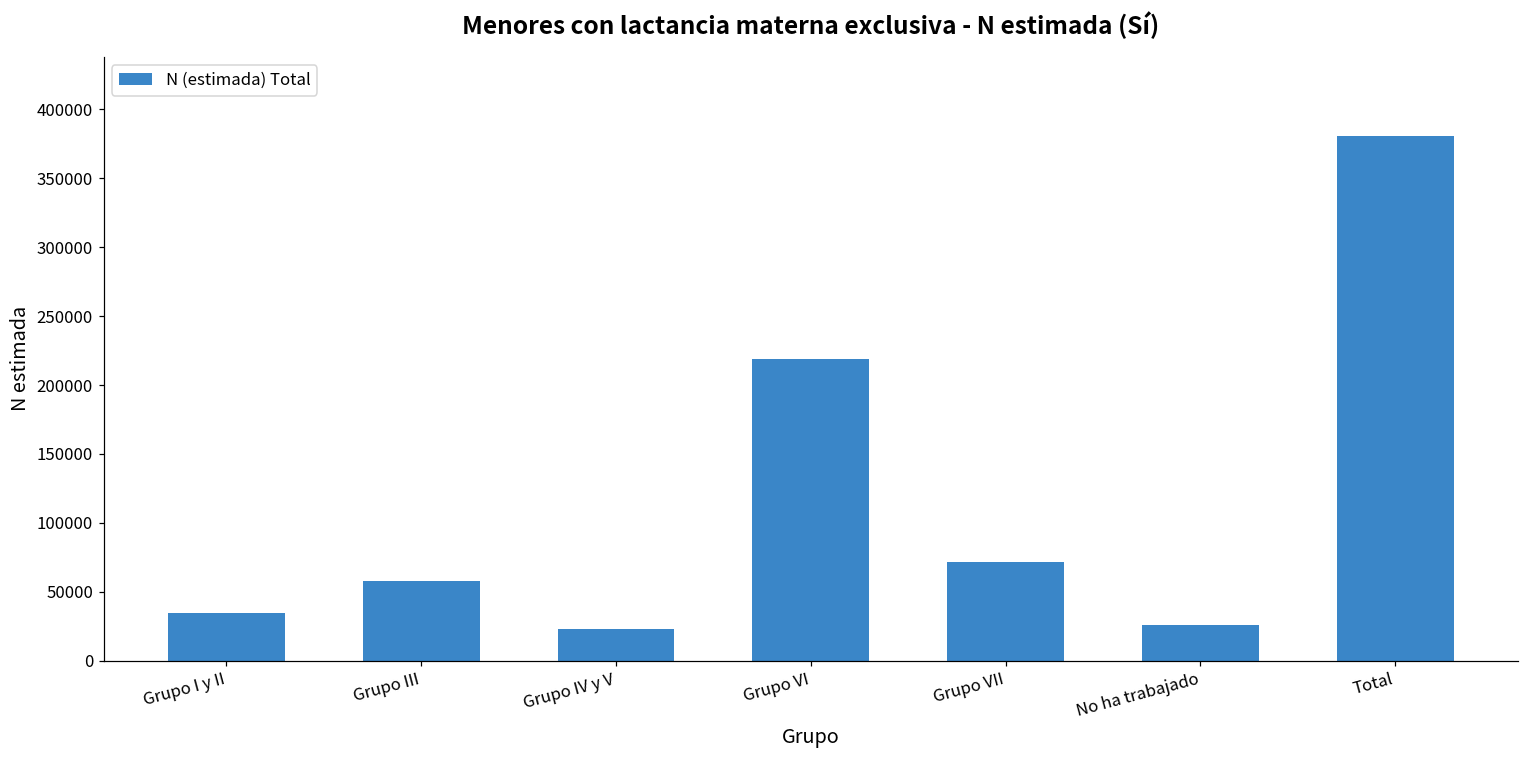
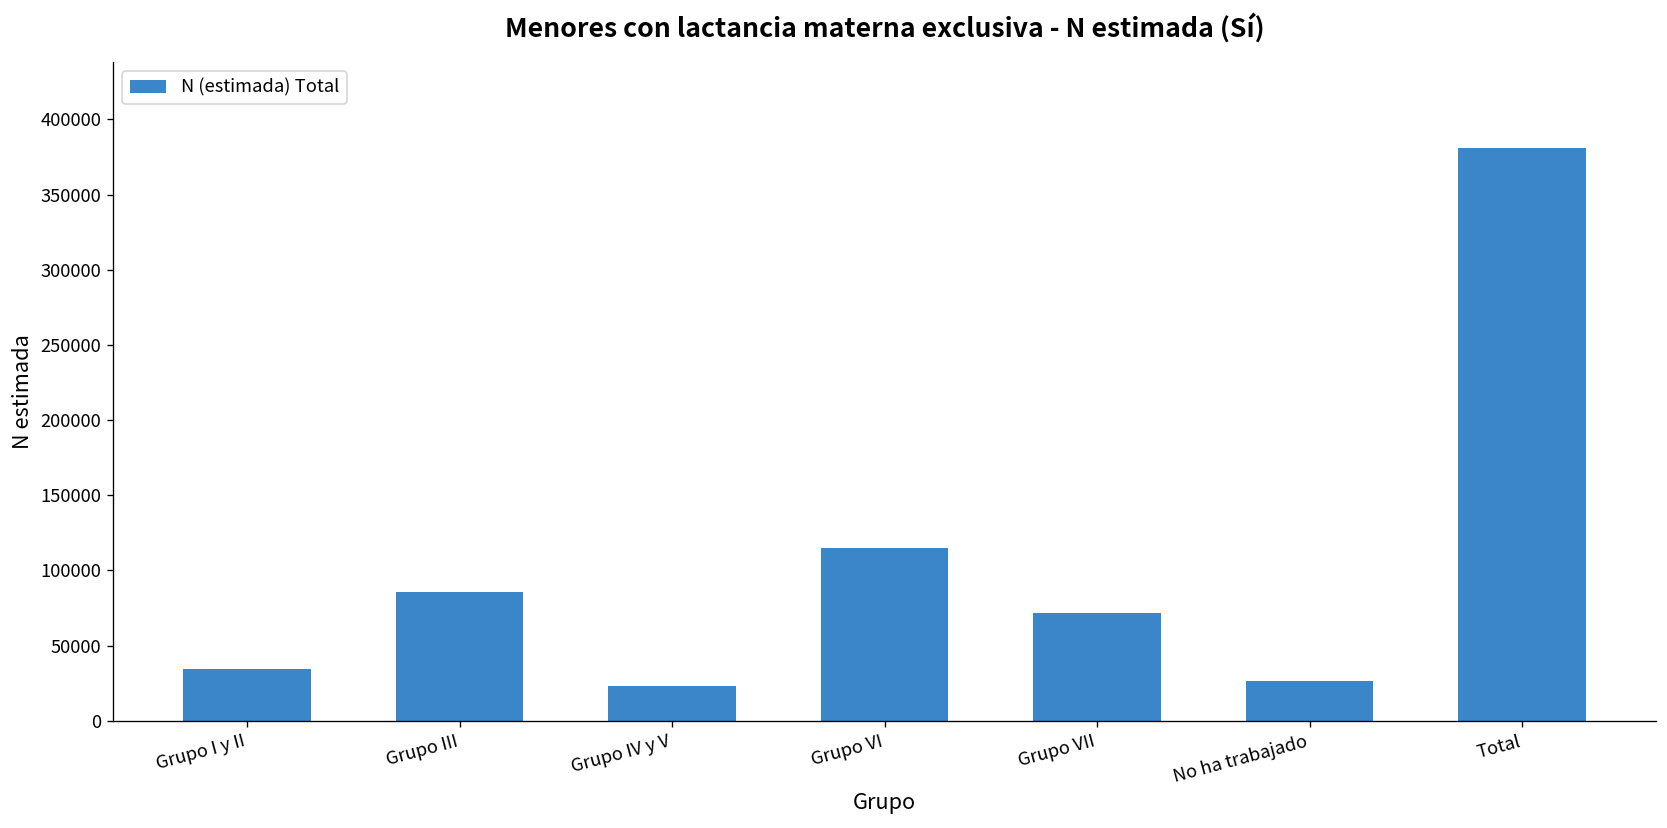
Grupo III: 58000 -> 86000
Grupo VI: 219000 -> 115000
